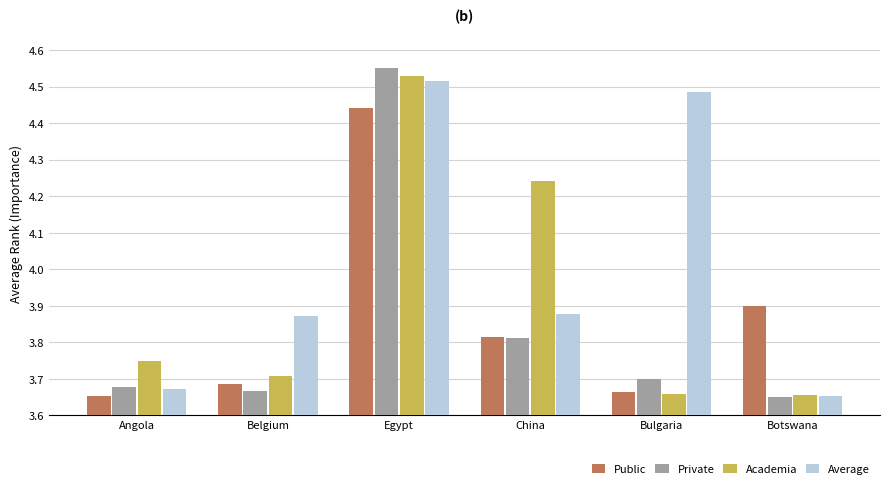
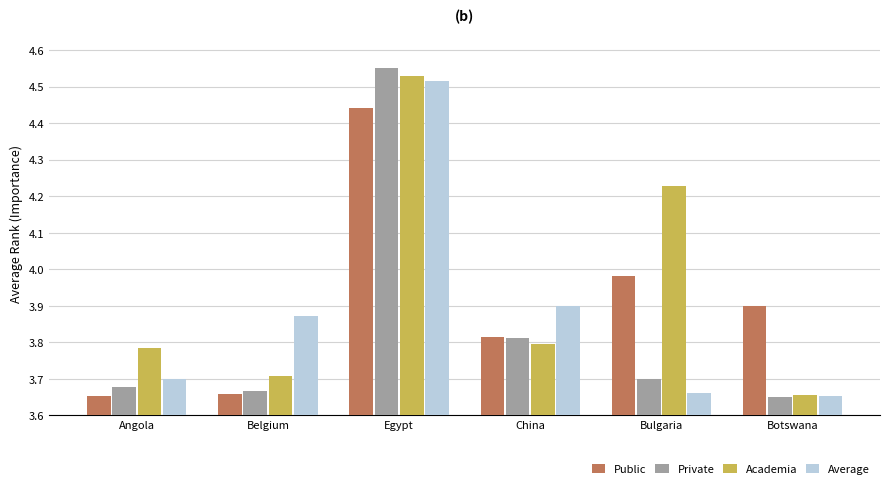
Academia, Angola: 3.75 -> 3.78
Average, Angola: 3.67 -> 3.70
Public, Belgium: 3.69 -> 3.66
Academia, China: 4.24 -> 3.80
Average, China: 3.88 -> 3.90
Public, Bulgaria: 3.66 -> 3.98
Academia, Bulgaria: 3.66 -> 4.23
Average, Bulgaria: 4.49 -> 3.66
